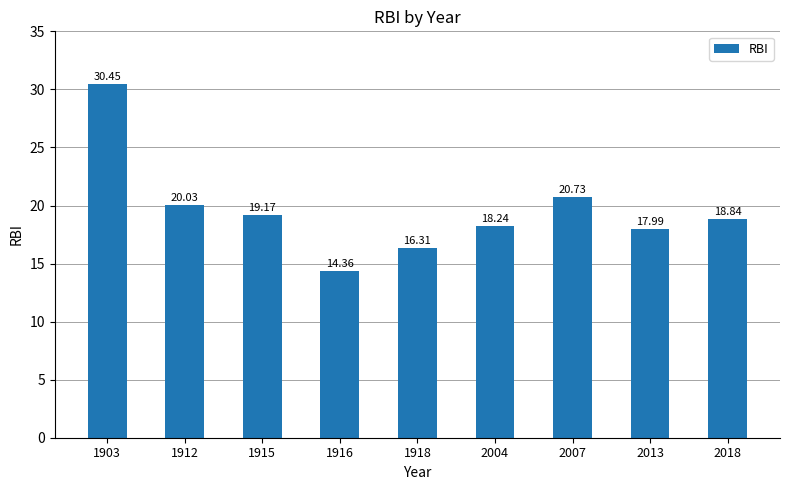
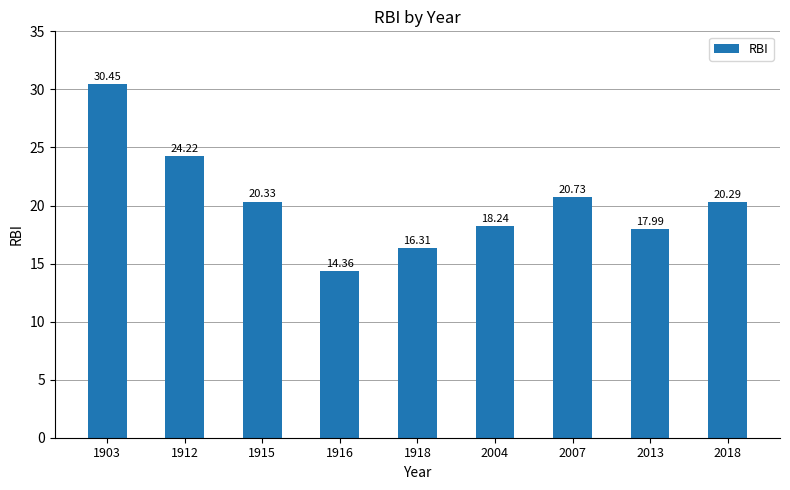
1912: 20.03 -> 24.22
1915: 19.17 -> 20.33
2018: 18.84 -> 20.29
